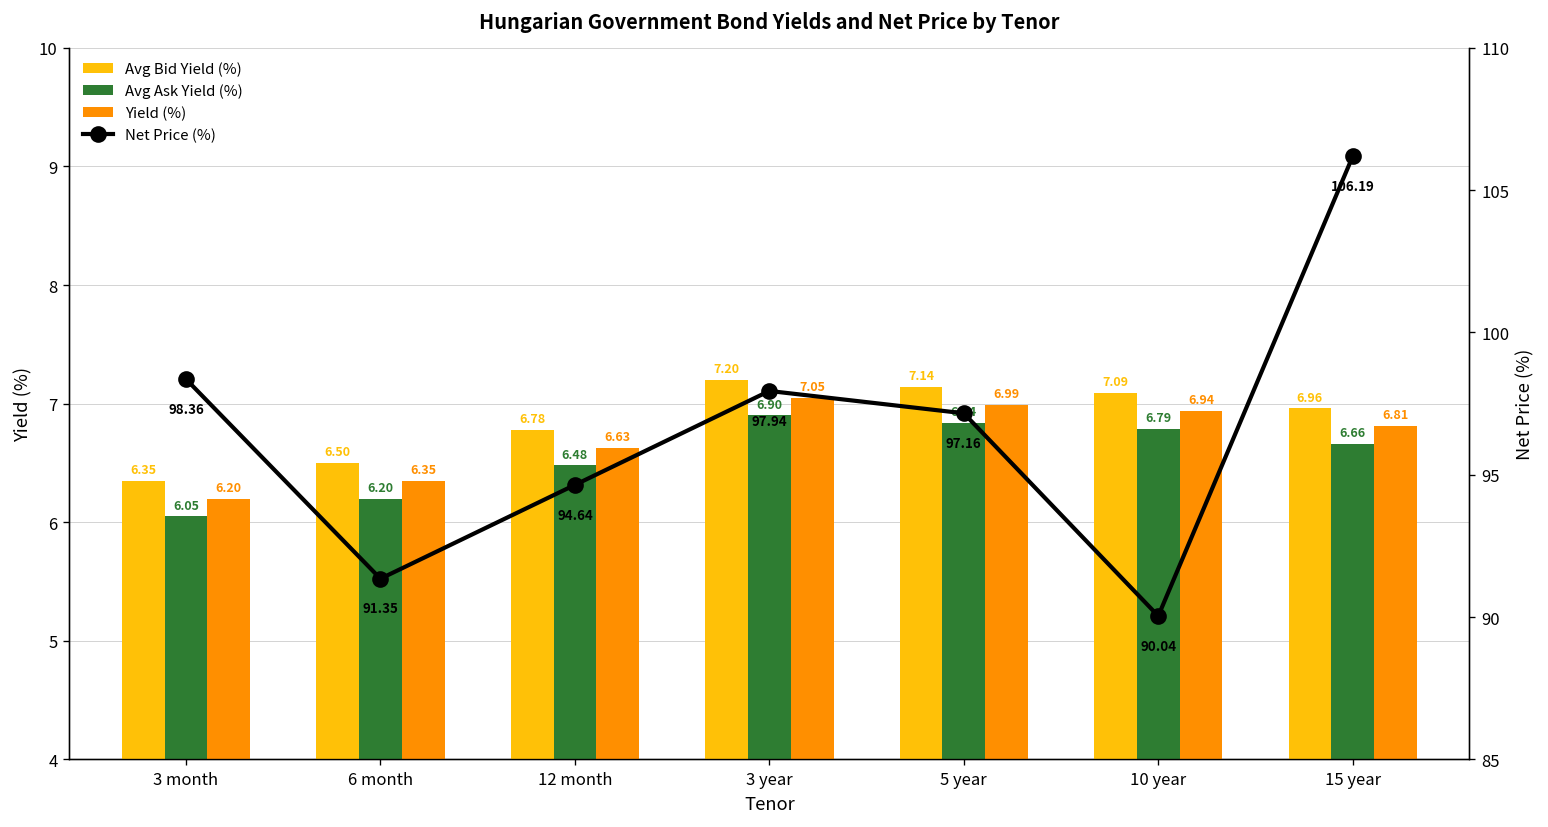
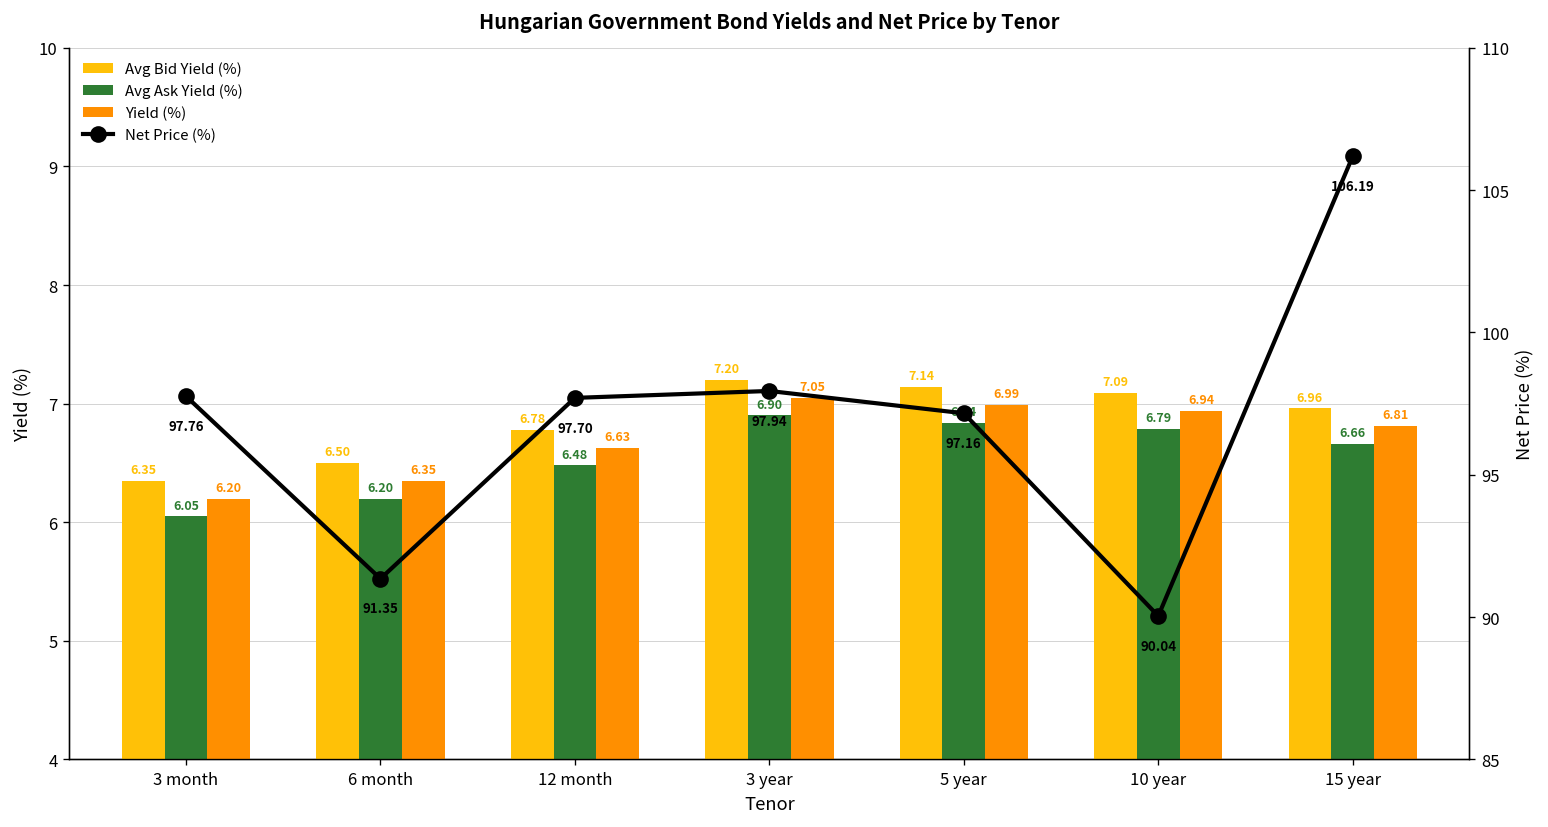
Net Price (%), 3 month: 98.36 -> 97.76
Net Price (%), 12 month: 94.64 -> 97.70
